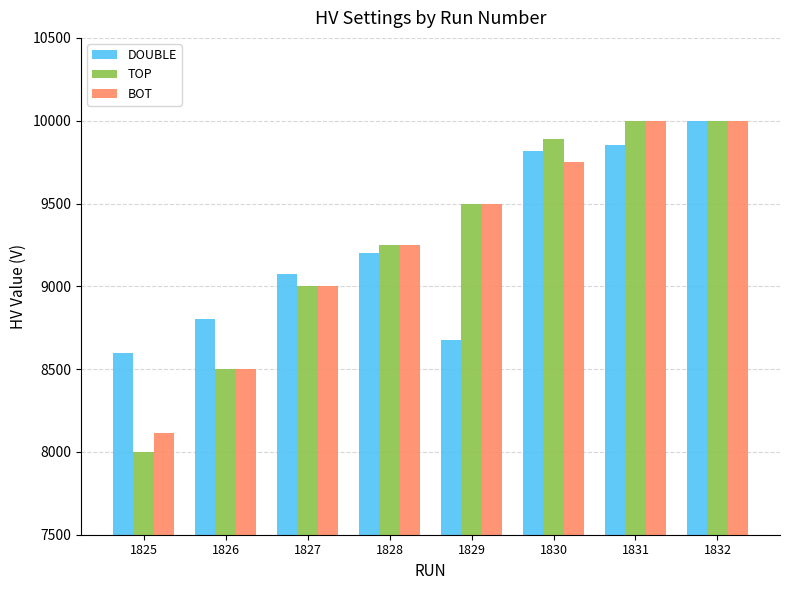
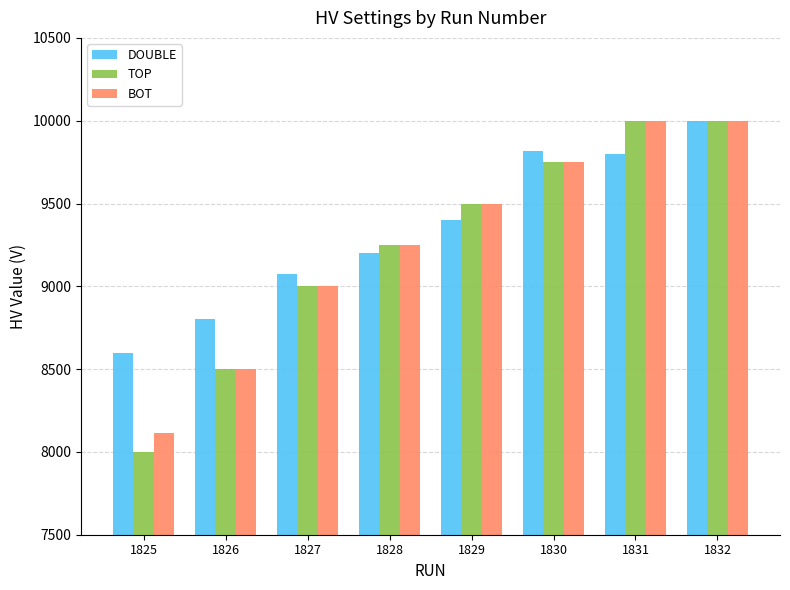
DOUBLE, 1829: 8670 -> 9400
TOP, 1830: 9890 -> 9750
DOUBLE, 1831: 9850 -> 9800
